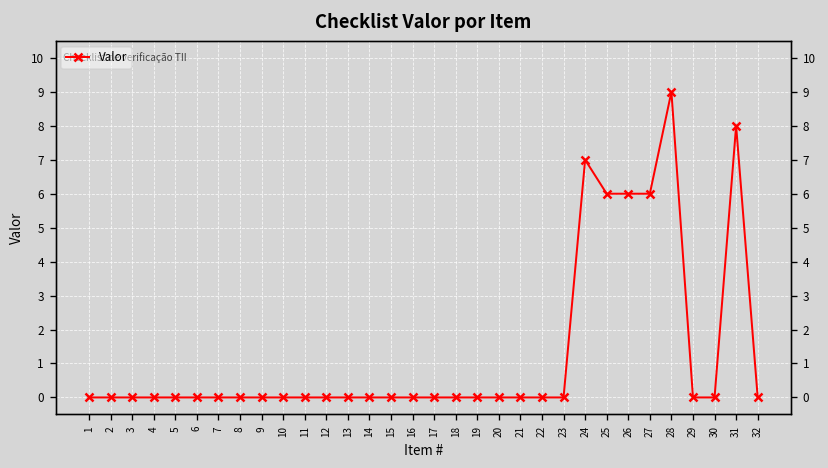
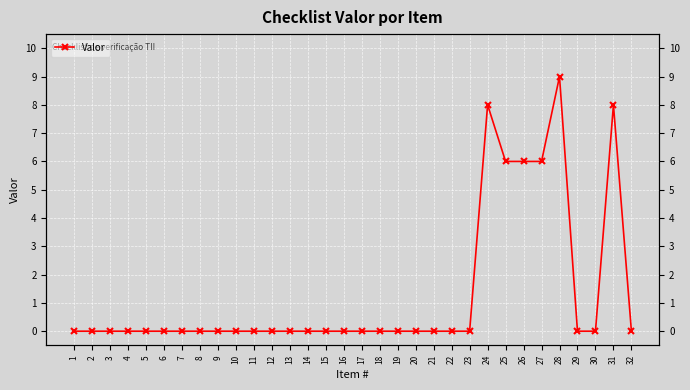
24: 7 -> 8
